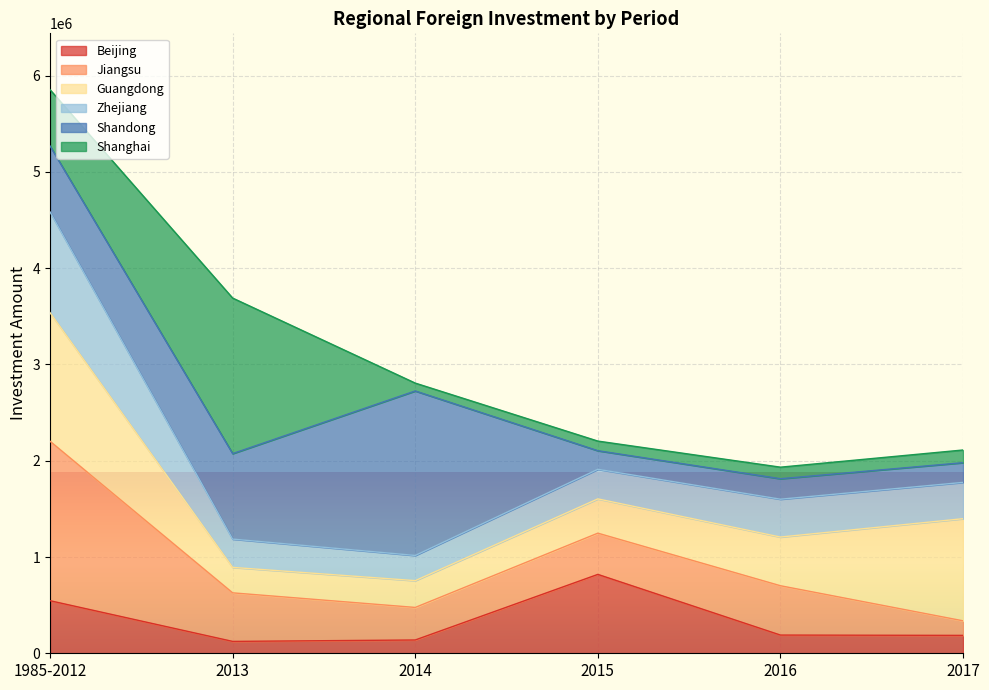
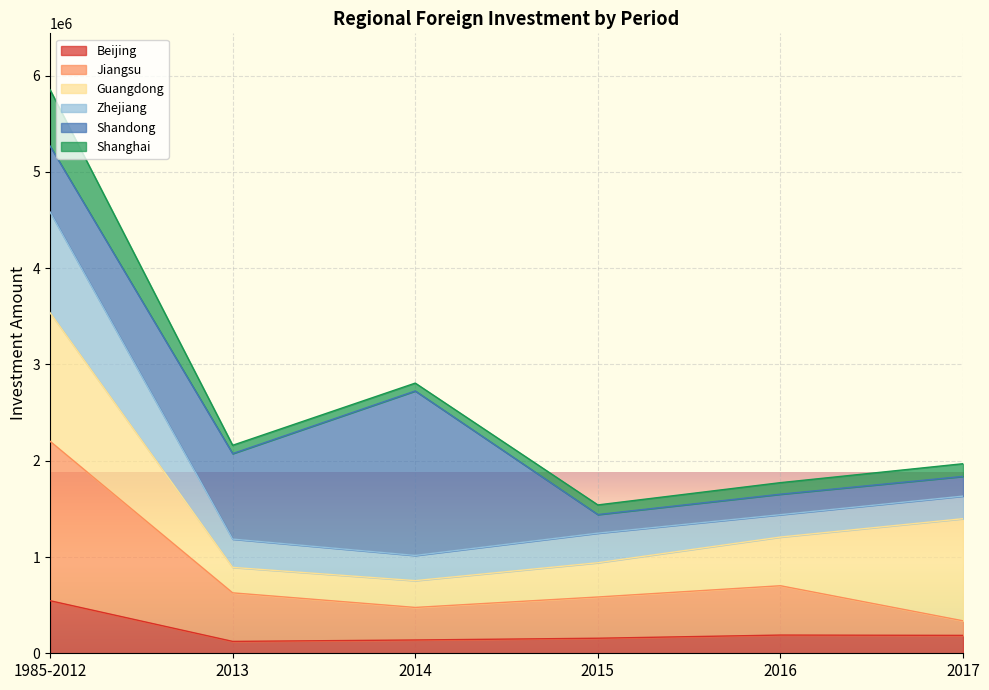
Shanghai, 2013: 1600000 -> 100000
Beijing, 2015: 800000 -> 200000
Zhejiang, 2016: 400000 -> 200000
Zhejiang, 2017: 400000 -> 200000
